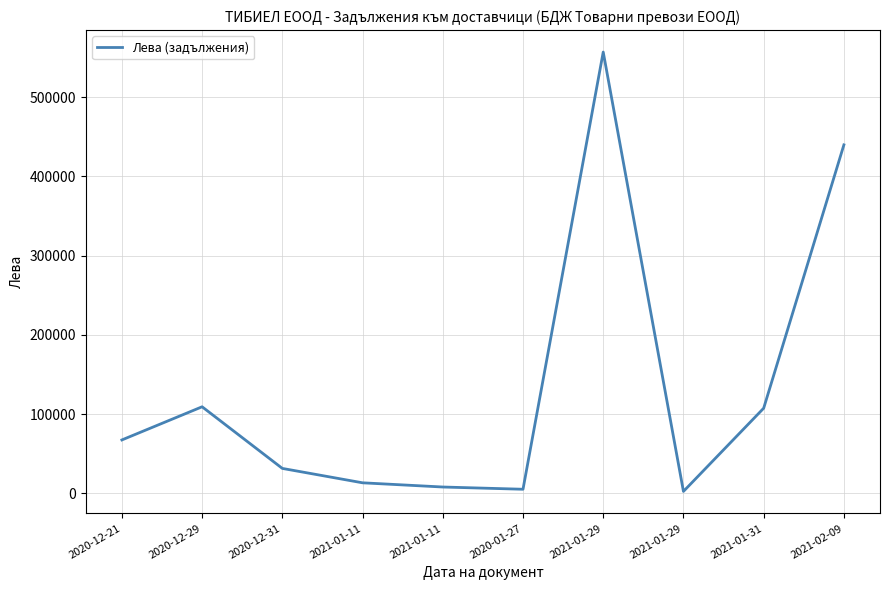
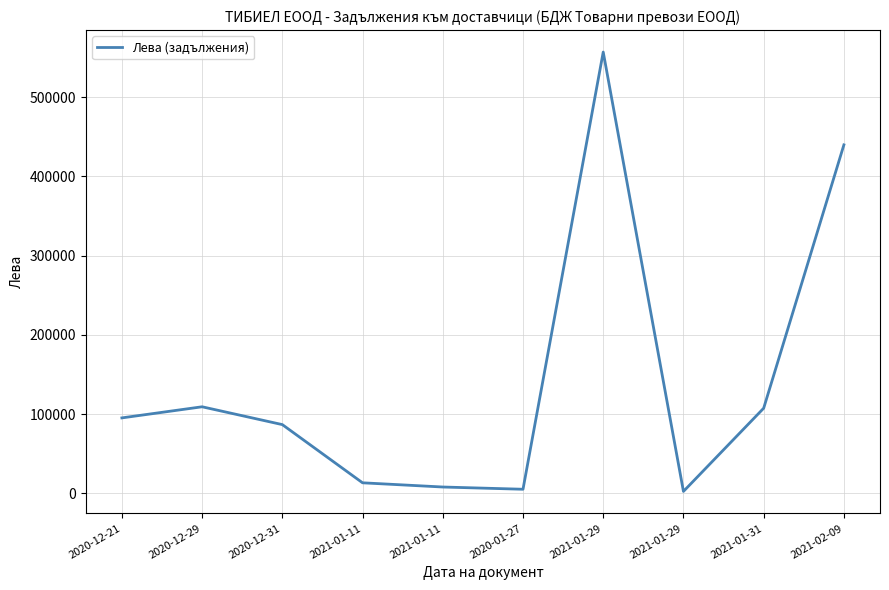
2020-12-21: 70000 -> 100000
2020-12-31: 30000 -> 90000
